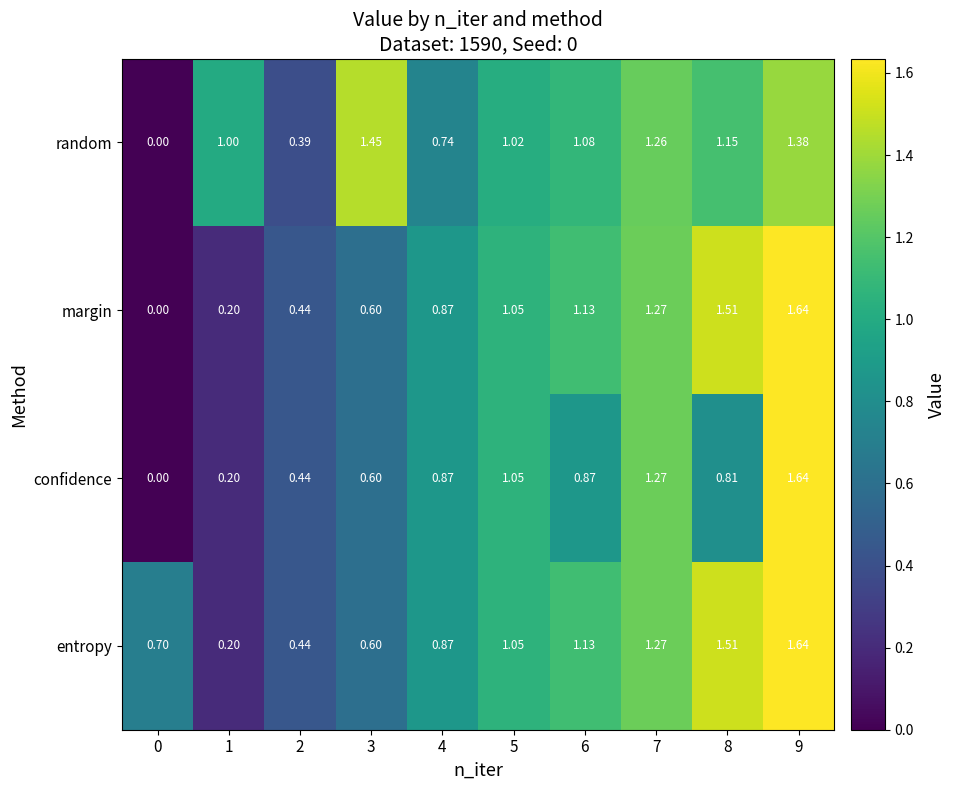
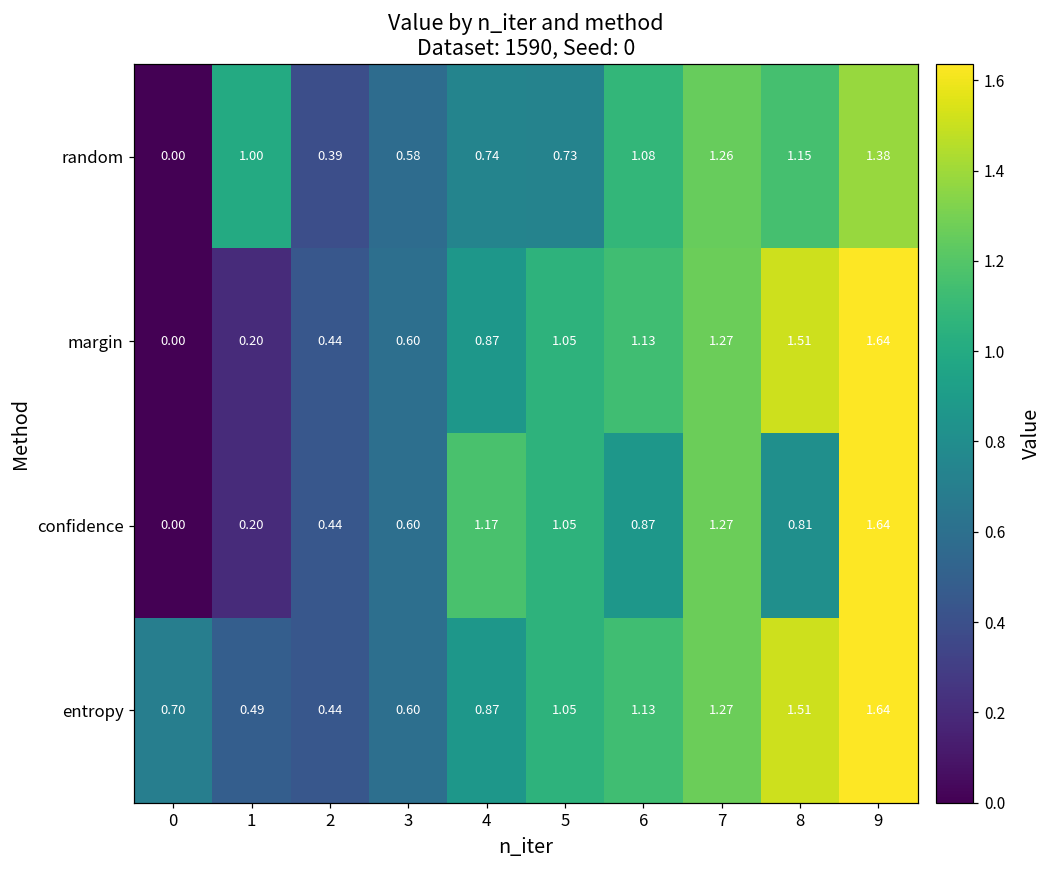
random, 3: 1.45 -> 0.58
random, 5: 1.02 -> 0.73
confidence, 4: 0.87 -> 1.17
entropy, 1: 0.20 -> 0.49
